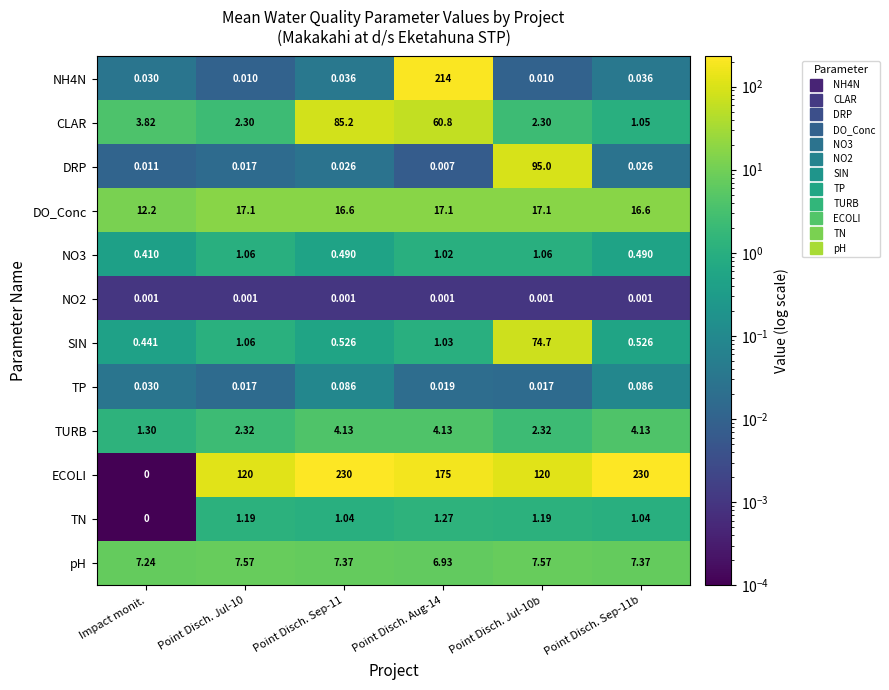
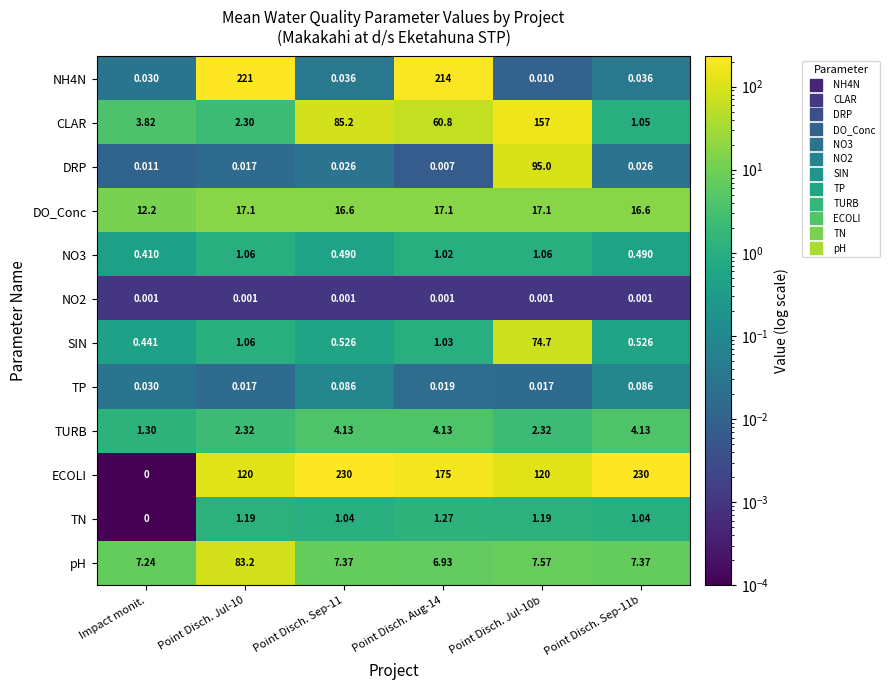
NH4N, Point Disch. Jul-10: 0.010 -> 221
CLAR, Point Disch. Jul-10b: 2.30 -> 157
pH, Point Disch. Jul-10: 7.57 -> 83.2
